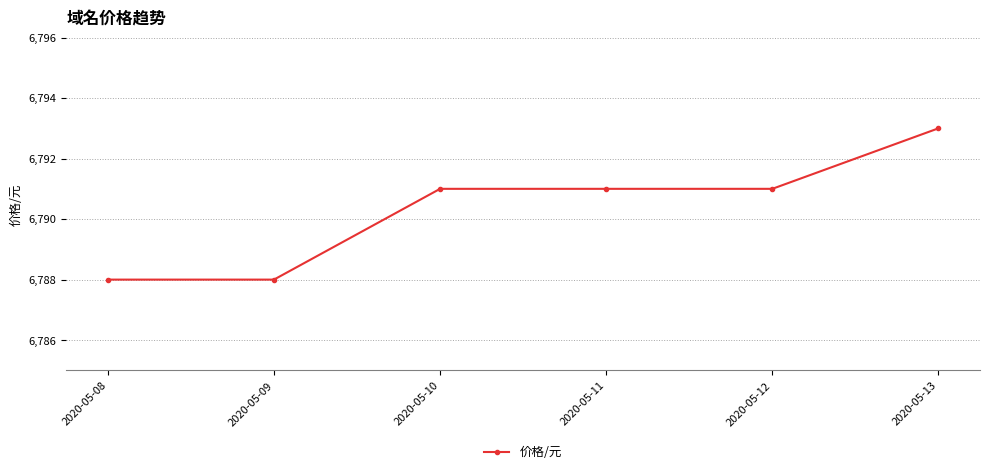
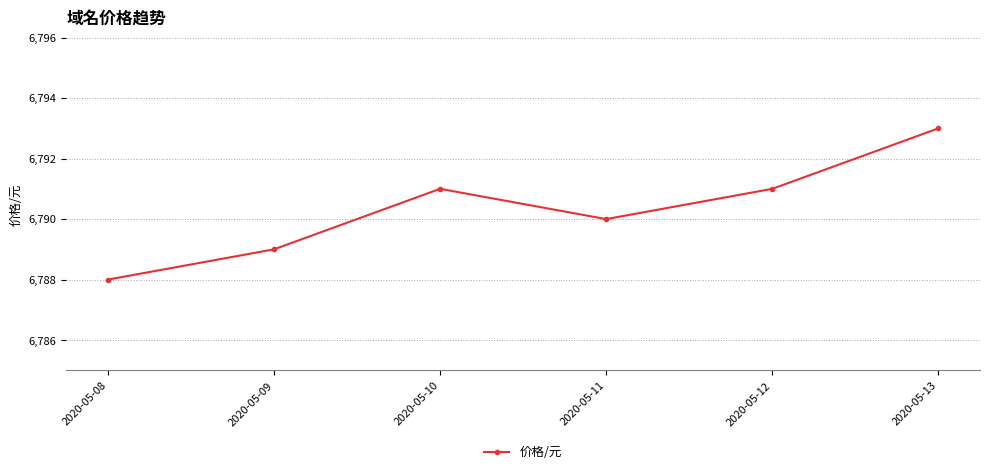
2020-05-09: 6,788 -> 6,789
2020-05-11: 6,791 -> 6,790
